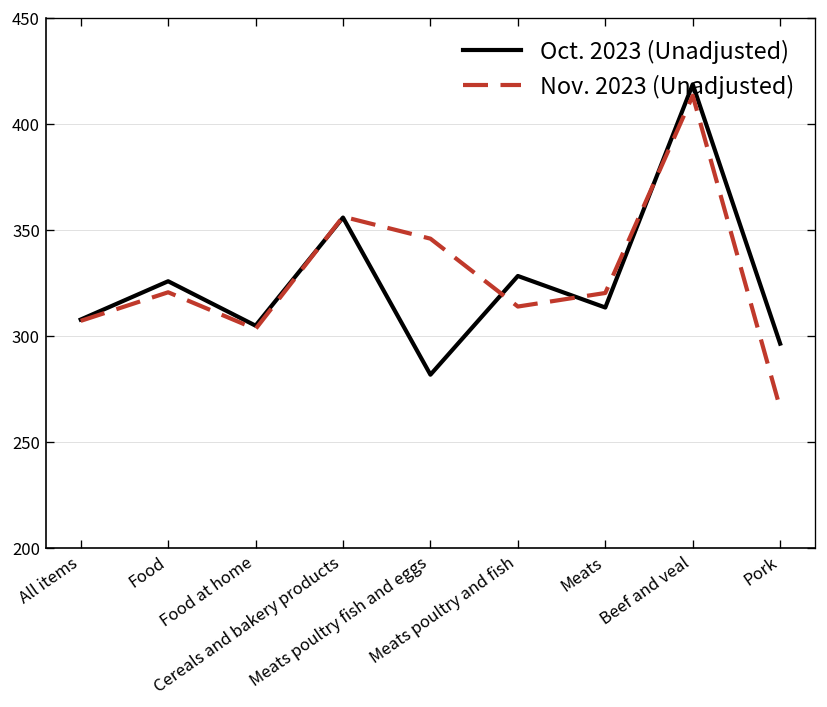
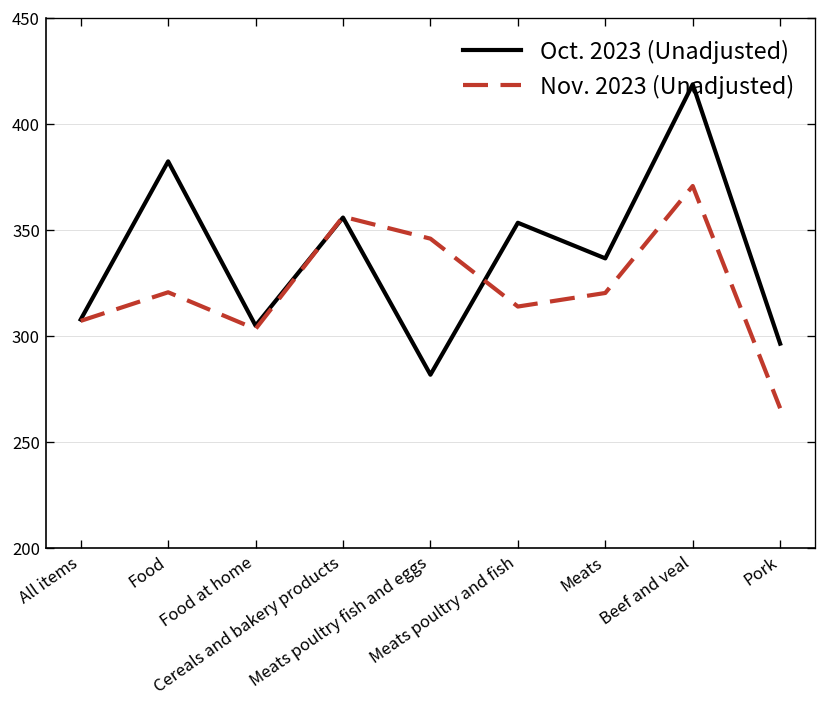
Oct. 2023 (Unadjusted), Food: 326 -> 382
Oct. 2023 (Unadjusted), Meats poultry and fish: 328 -> 353
Oct. 2023 (Unadjusted), Meats: 313 -> 337
Nov. 2023 (Unadjusted), Beef and veal: 413 -> 371
